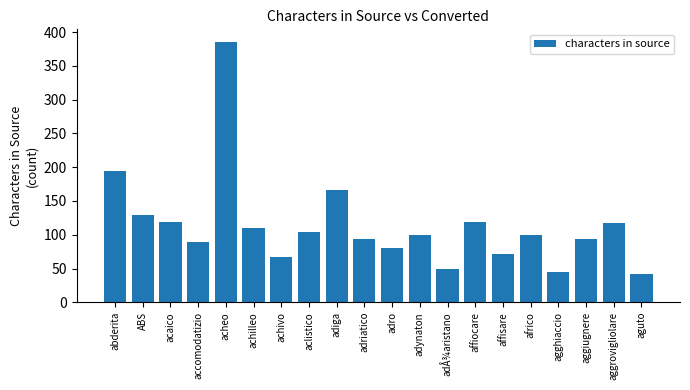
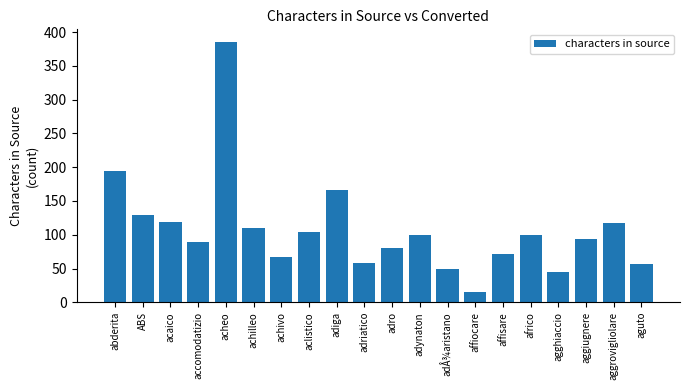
adriatico: 90 -> 60
affiocare: 120 -> 20
aguto: 40 -> 60
